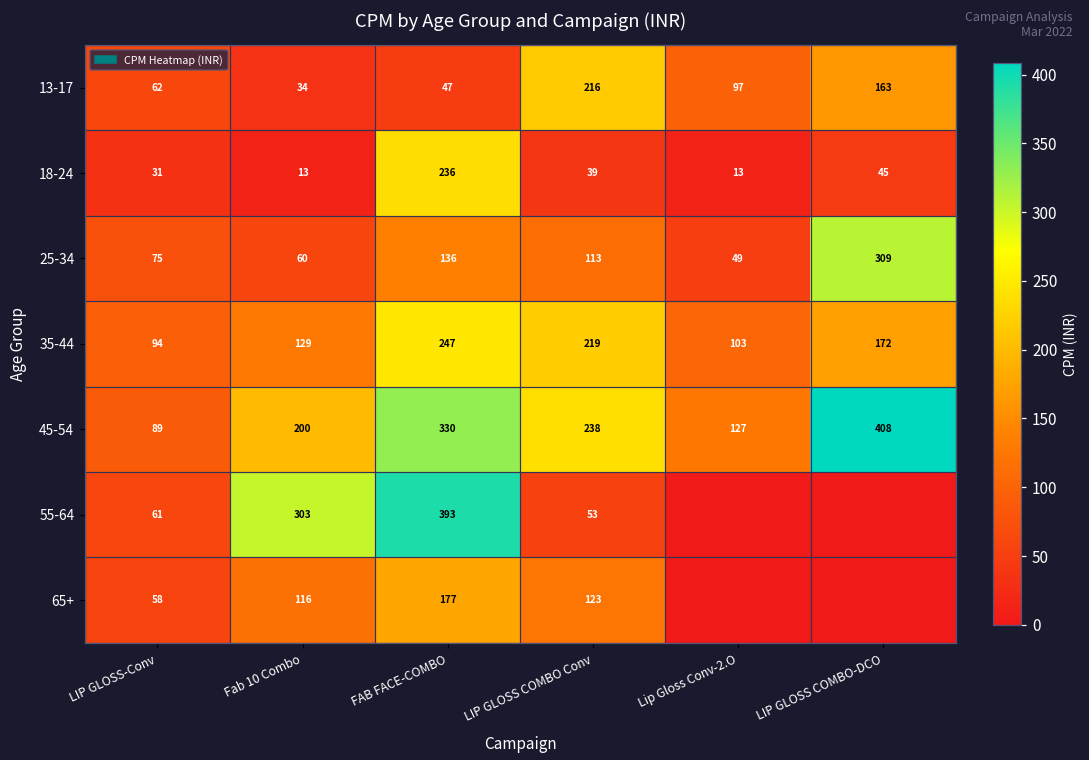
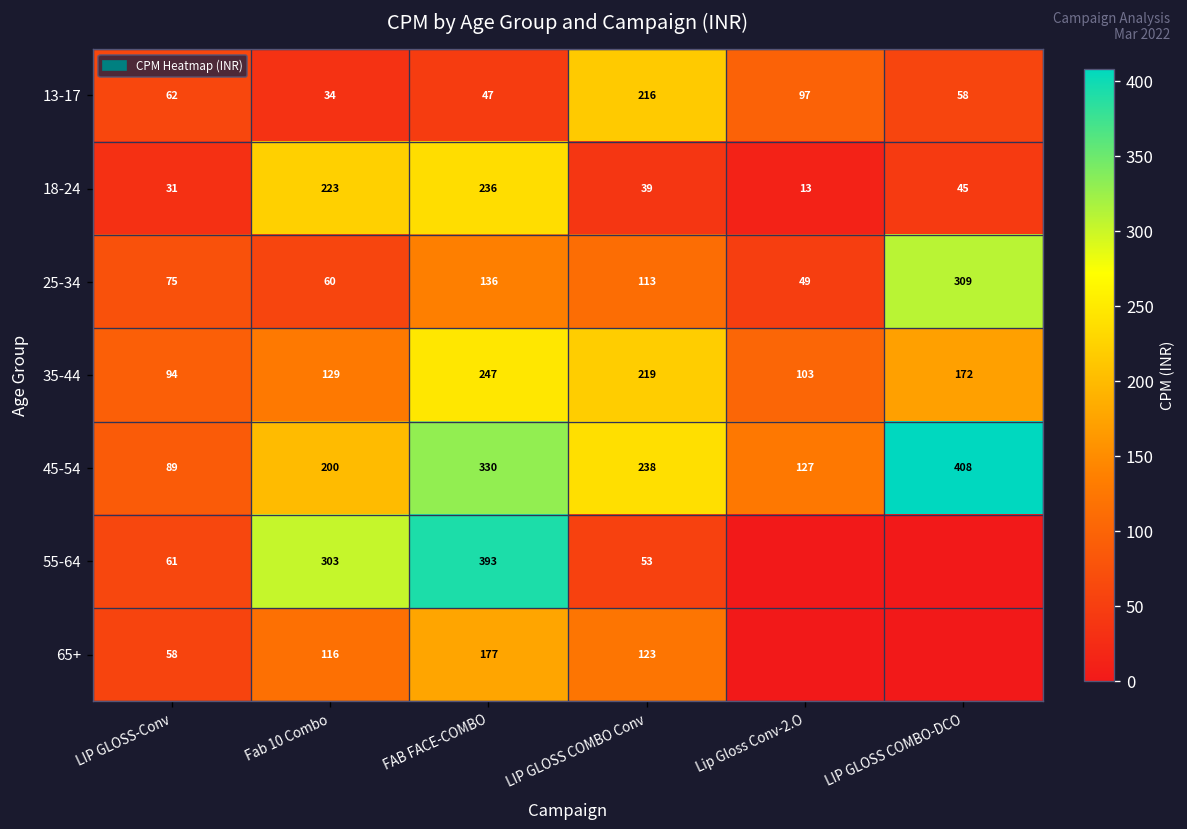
13-17, LIP GLOSS COMBO-DCO: 163 -> 58
18-24, Fab 10 Combo: 13 -> 223
